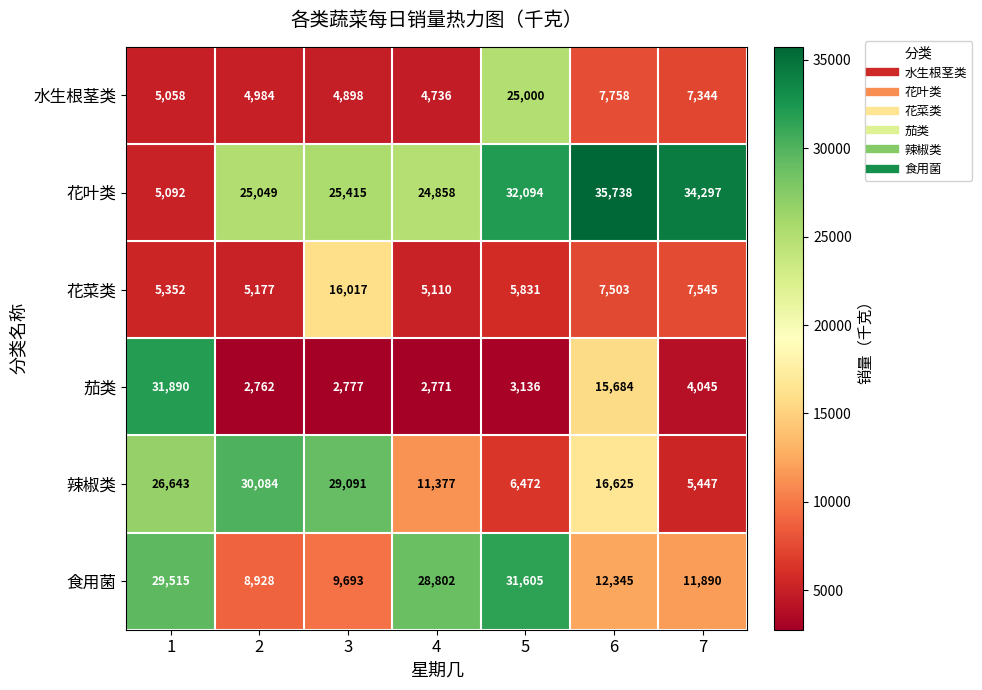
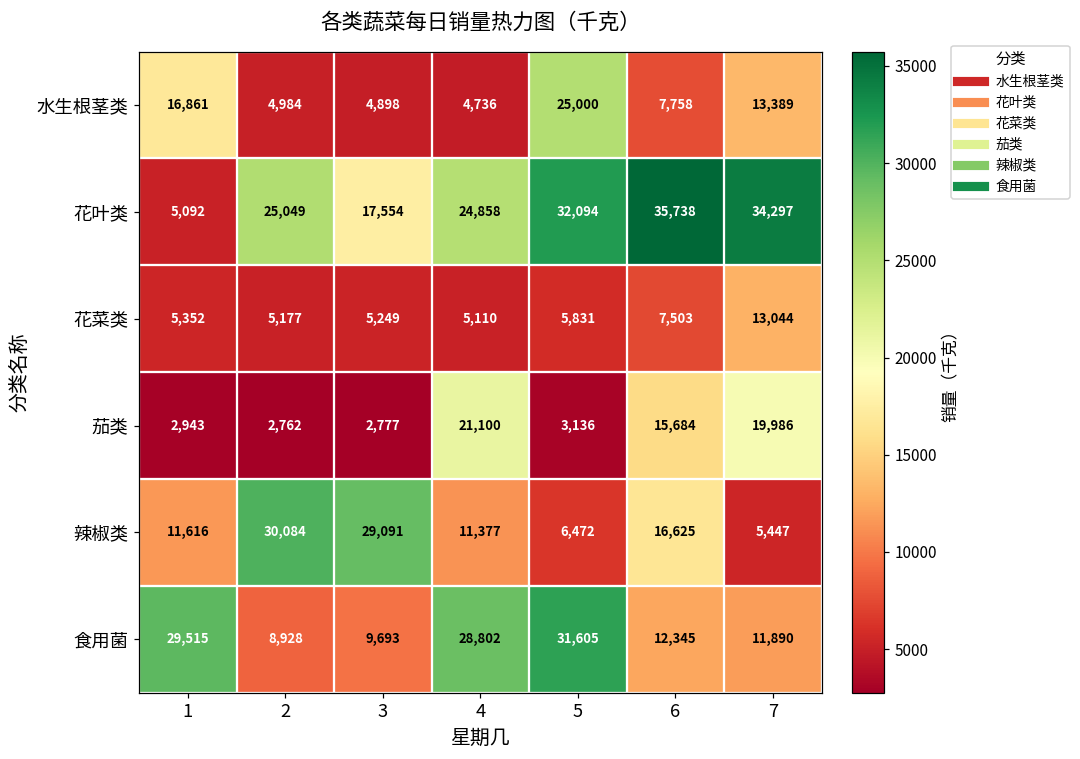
水生根茎类, 1: 5,058 -> 16,861
水生根茎类, 7: 7,344 -> 13,389
花叶类, 3: 25,415 -> 17,554
花菜类, 3: 16,017 -> 5,249
花菜类, 7: 7,545 -> 13,044
茄类, 1: 31,890 -> 2,943
茄类, 4: 2,771 -> 21,100
茄类, 7: 4,045 -> 19,986
辣椒类, 1: 26,643 -> 11,616
